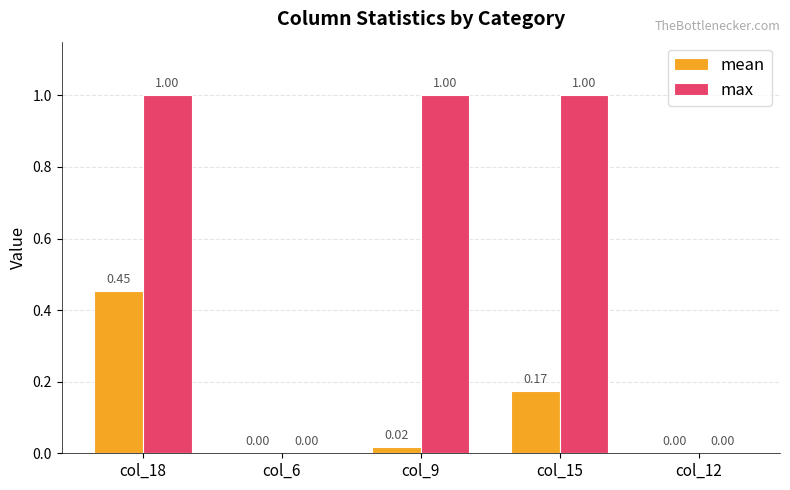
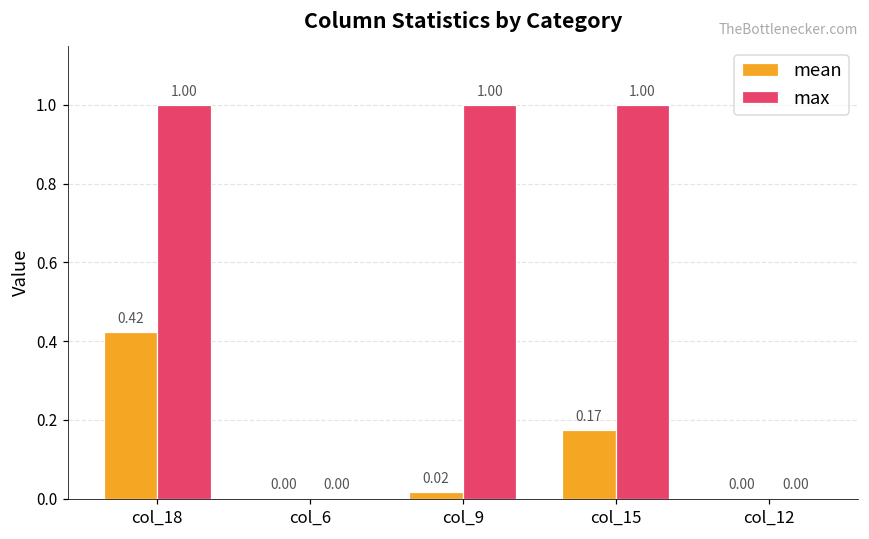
mean, col_18: 0.45 -> 0.42
